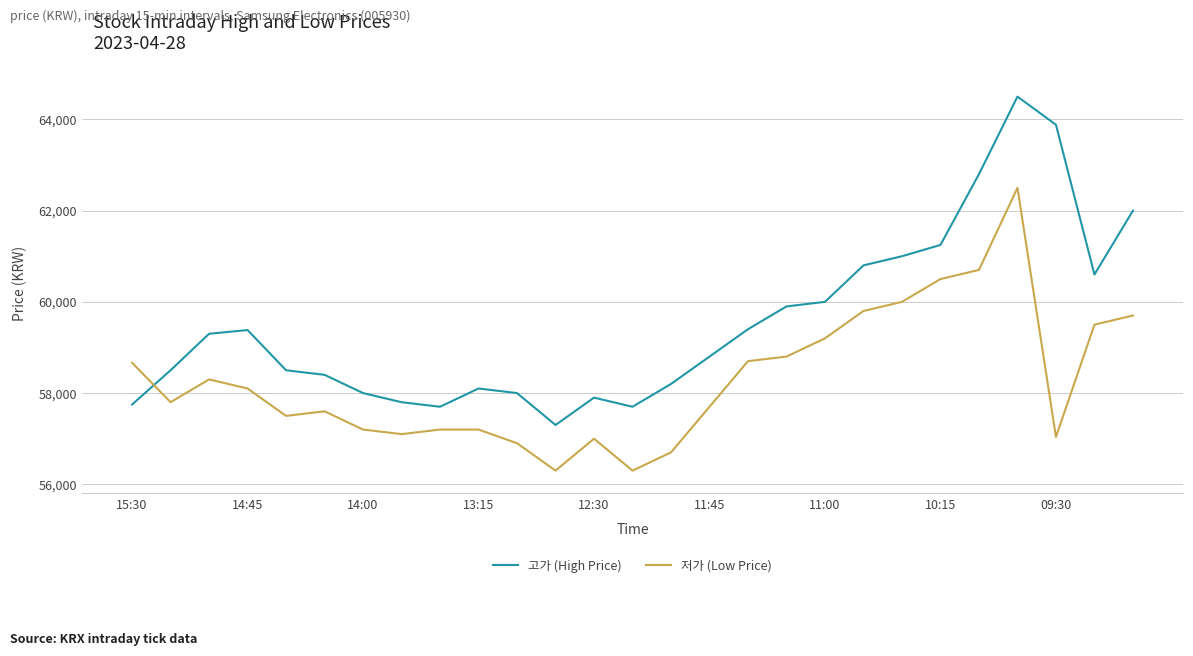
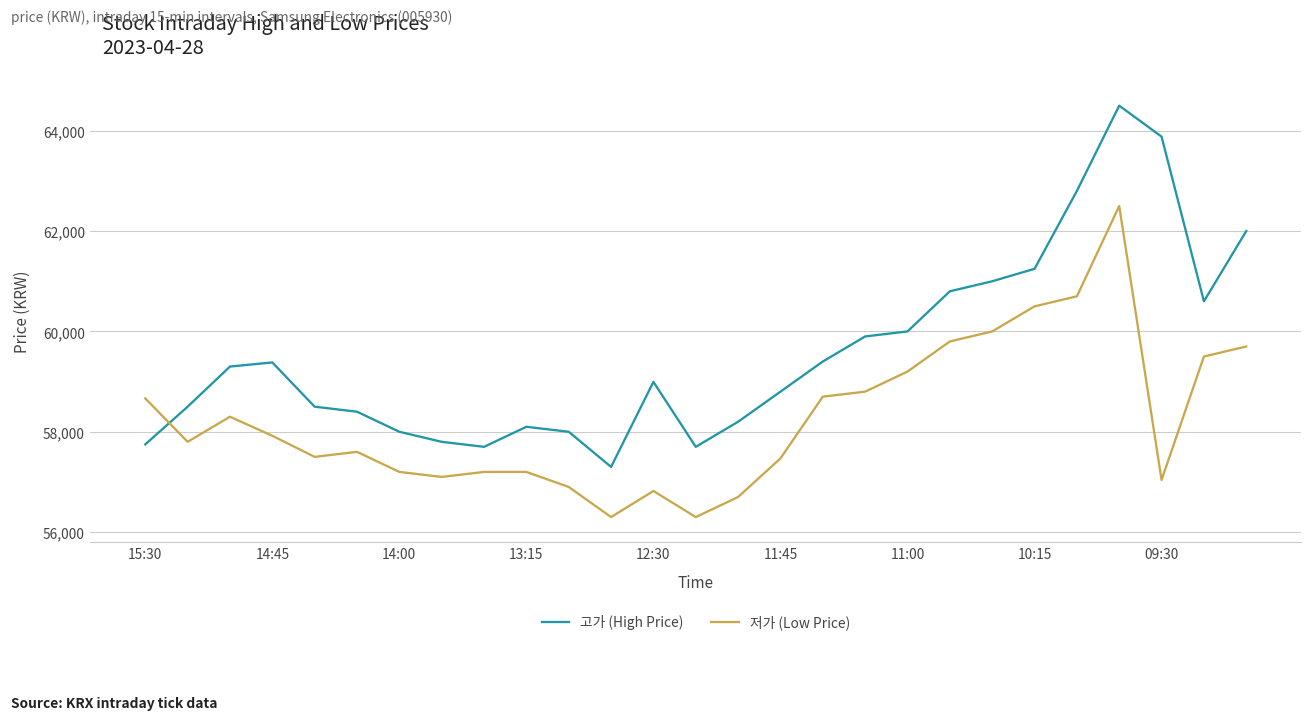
저가 (Low Price), 14:45: 58,100 -> 57,900
고가 (High Price), 12:30: 57,900 -> 59,000
저가 (Low Price), 12:30: 57,000 -> 56,800
저가 (Low Price), 11:45: 57,700 -> 57,500
